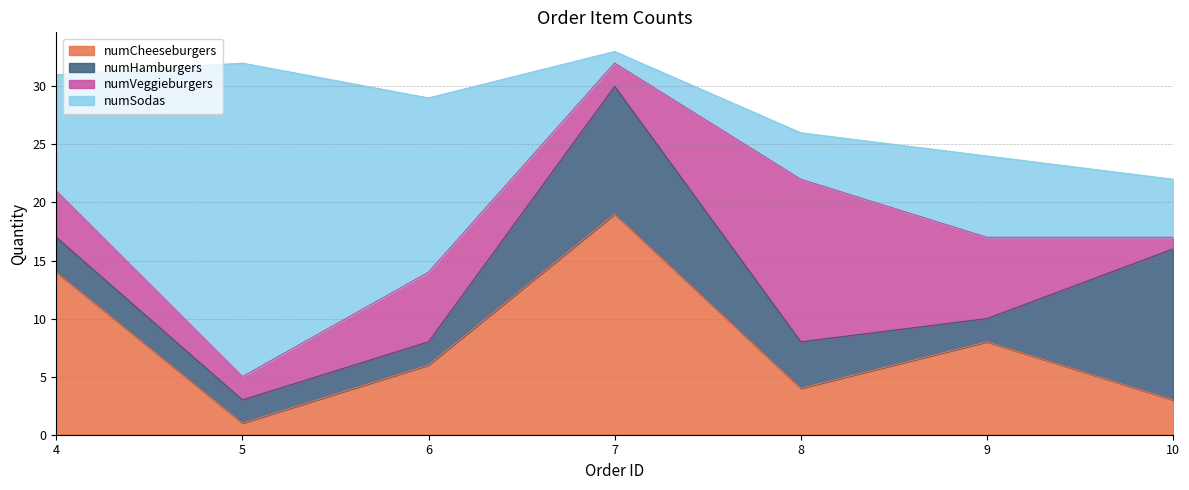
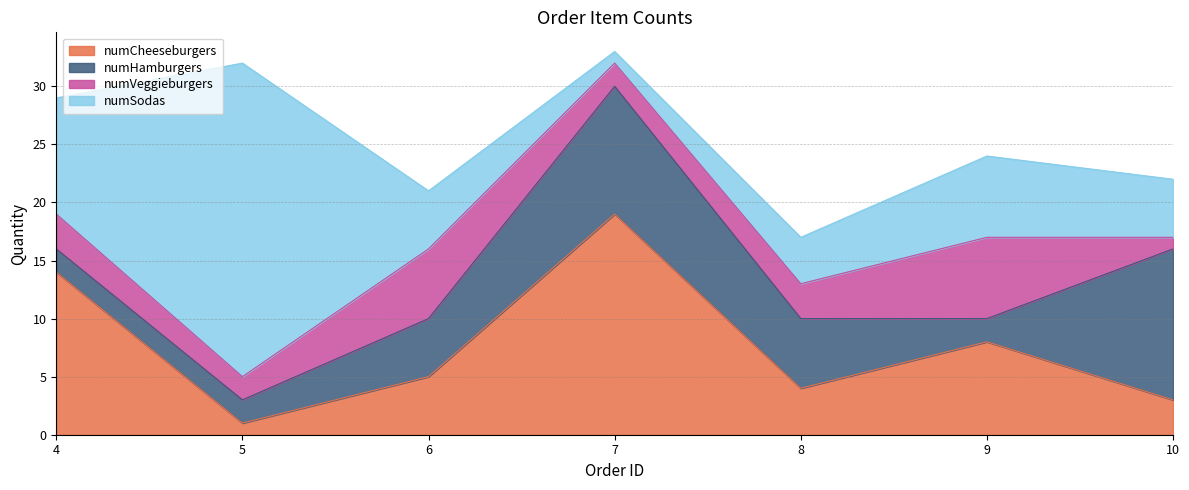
numHamburgers, 4: 3 -> 2
numVeggieburgers, 4: 4 -> 3
numCheeseburgers, 6: 6 -> 5
numHamburgers, 6: 2 -> 5
numSodas, 6: 15 -> 5
numHamburgers, 8: 4 -> 6
numVeggieburgers, 8: 14 -> 3
